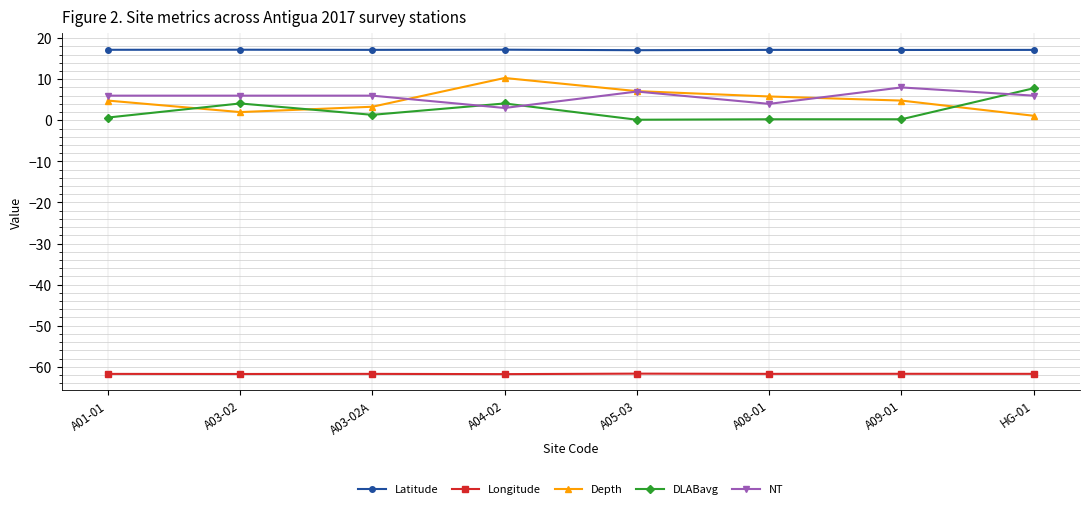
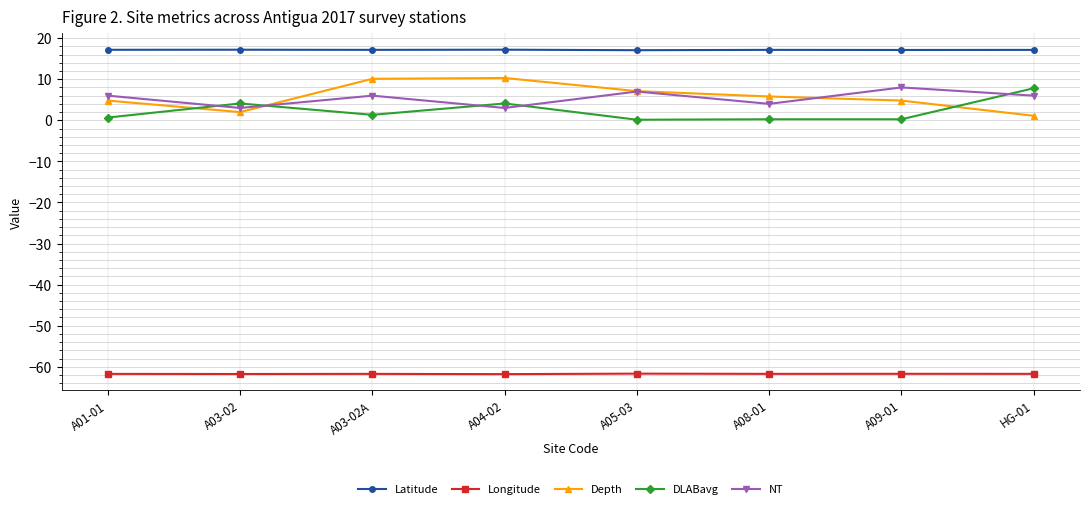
NT, A03-02: 6 -> 3
Depth, A03-02A: 3 -> 10
